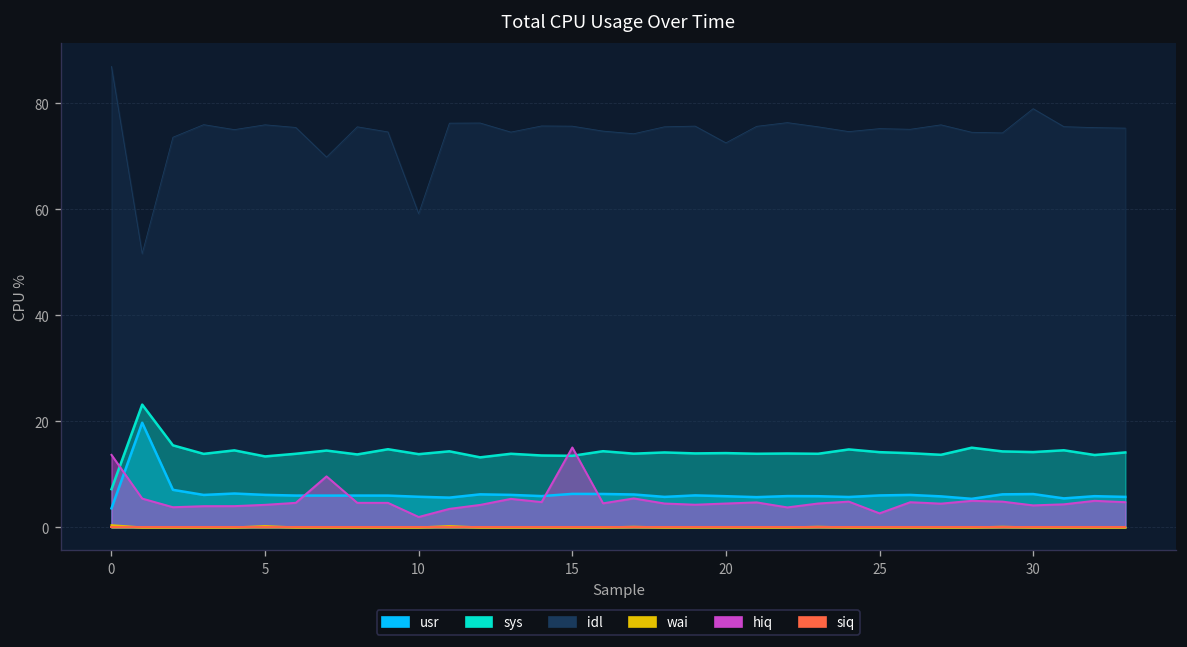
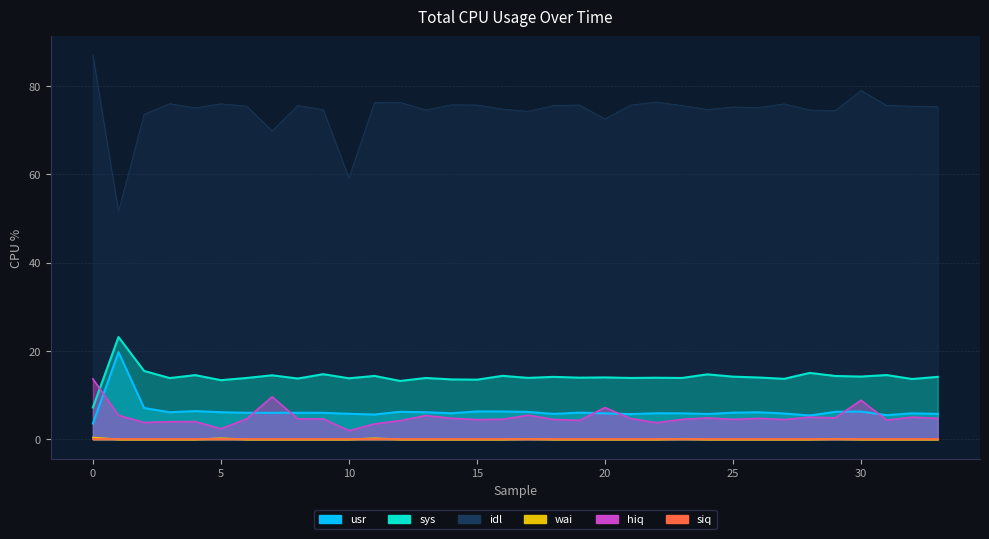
hiq, 5: 4 -> 2
hiq, 15: 15 -> 4
hiq, 20: 5 -> 7
hiq, 25: 3 -> 5
hiq, 30: 4 -> 9
